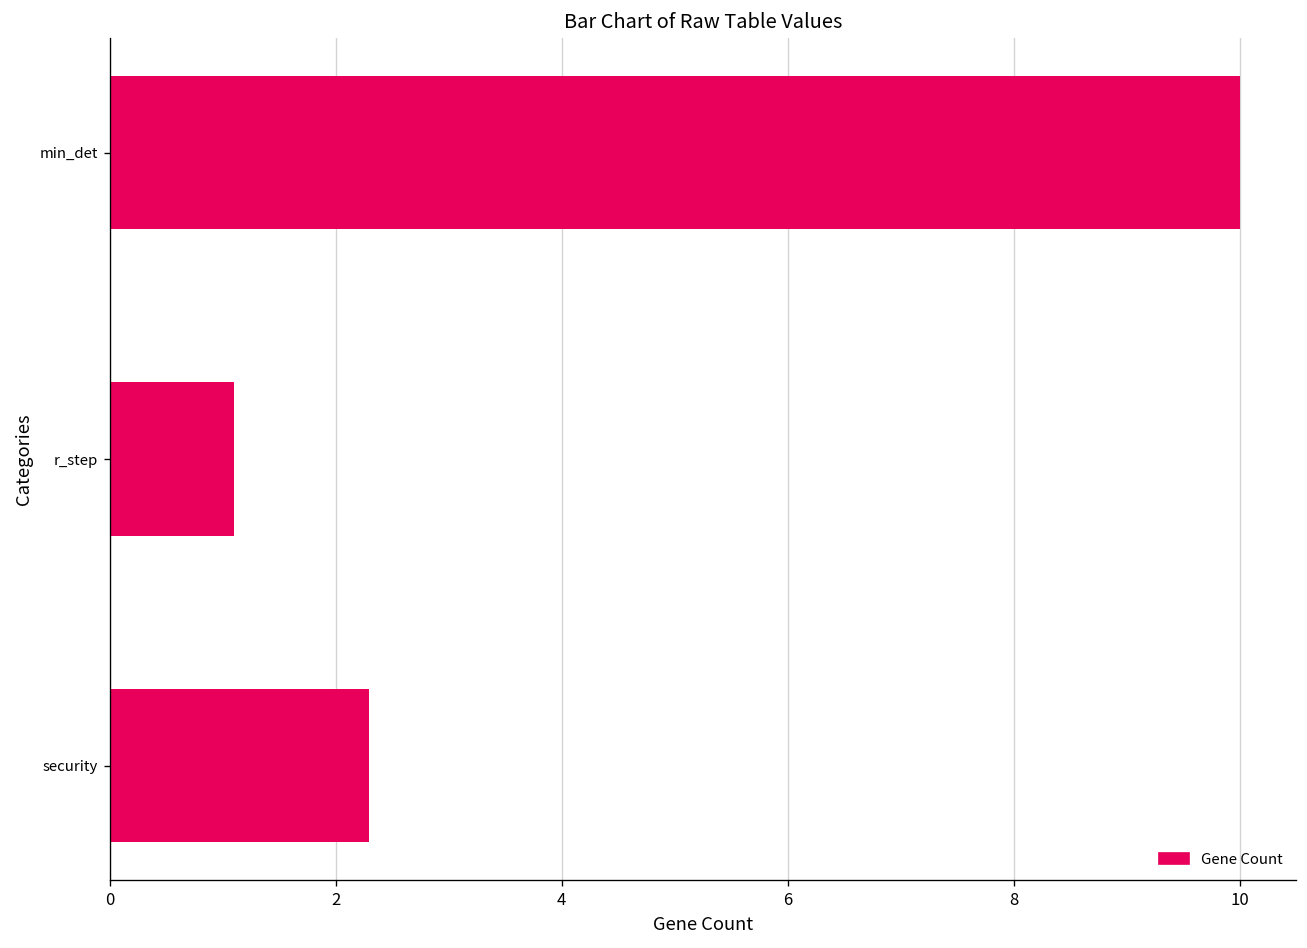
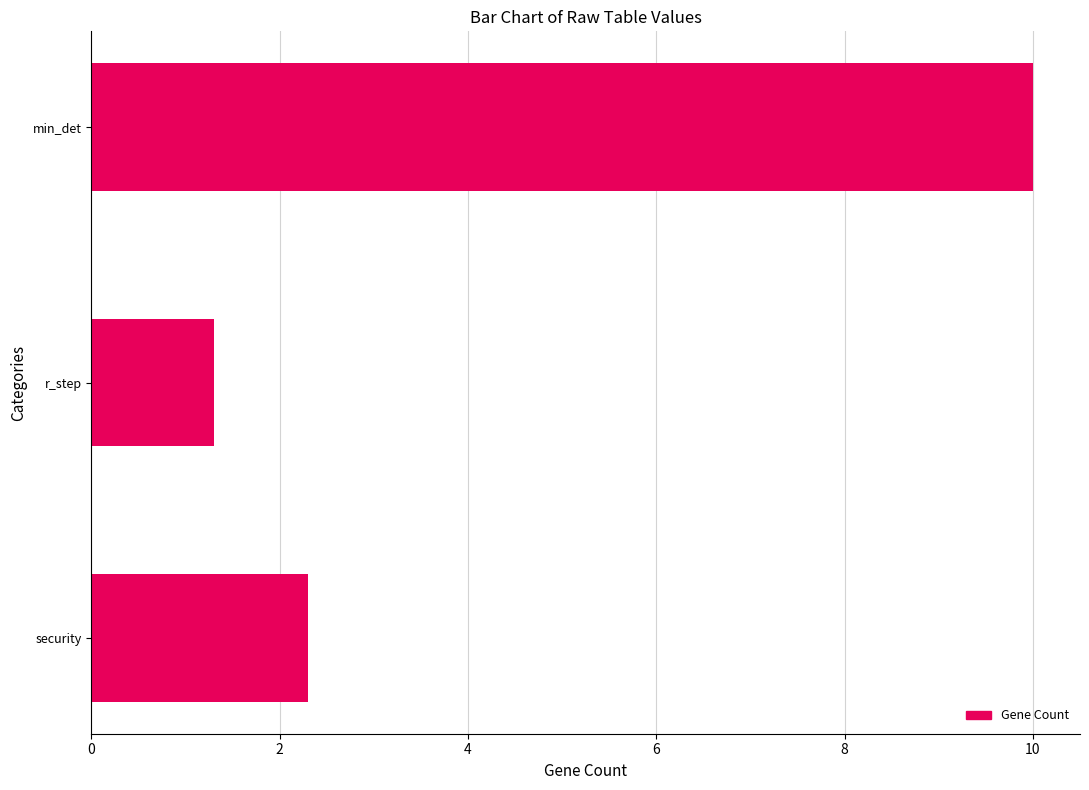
r_step: 1.1 -> 1.3
